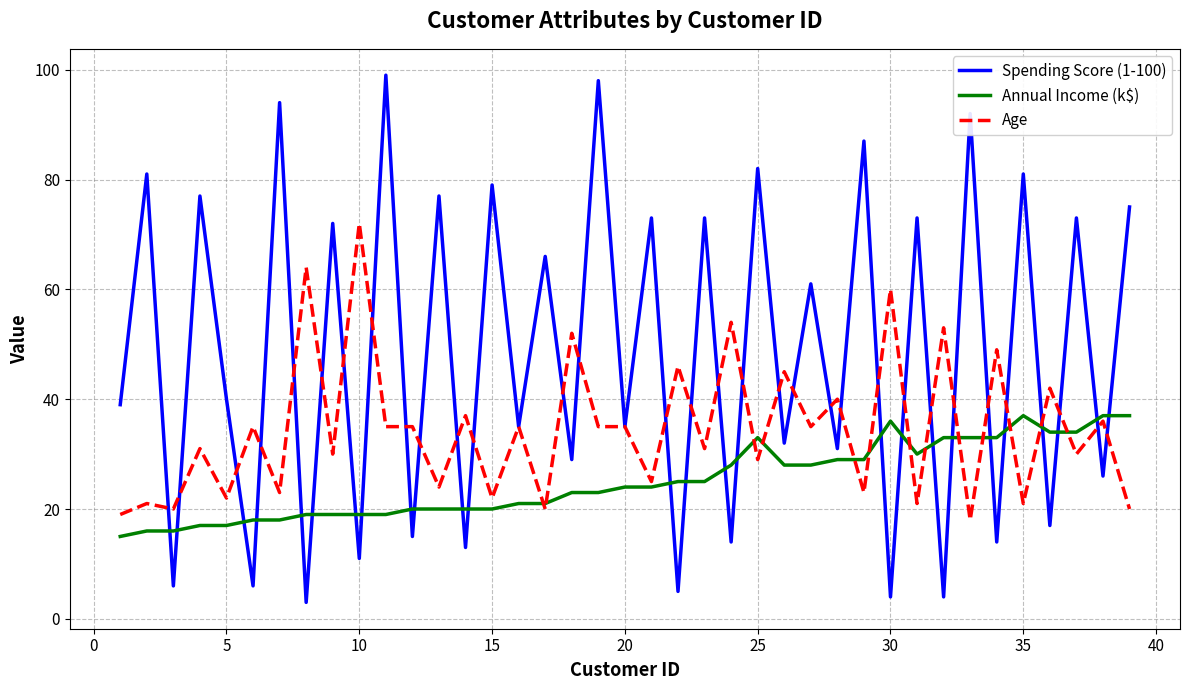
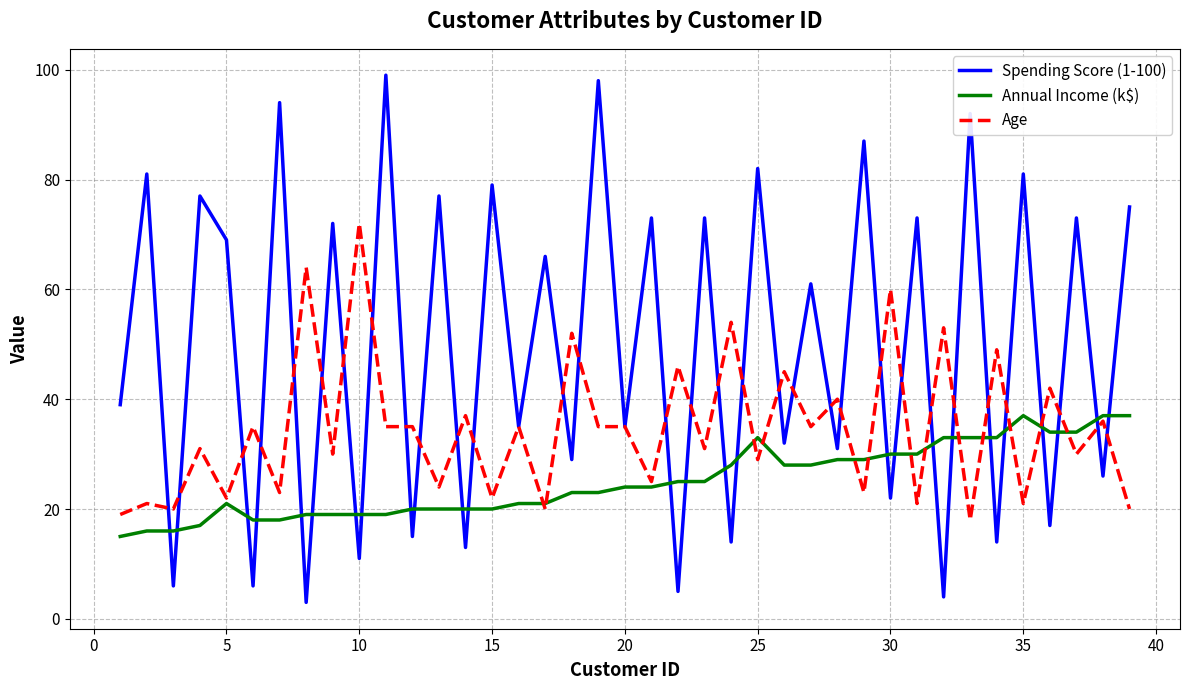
Spending Score (1-100), 5: 40 -> 69
Annual Income (k$), 5: 17 -> 21
Spending Score (1-100), 30: 4 -> 22
Annual Income (k$), 30: 36 -> 30
